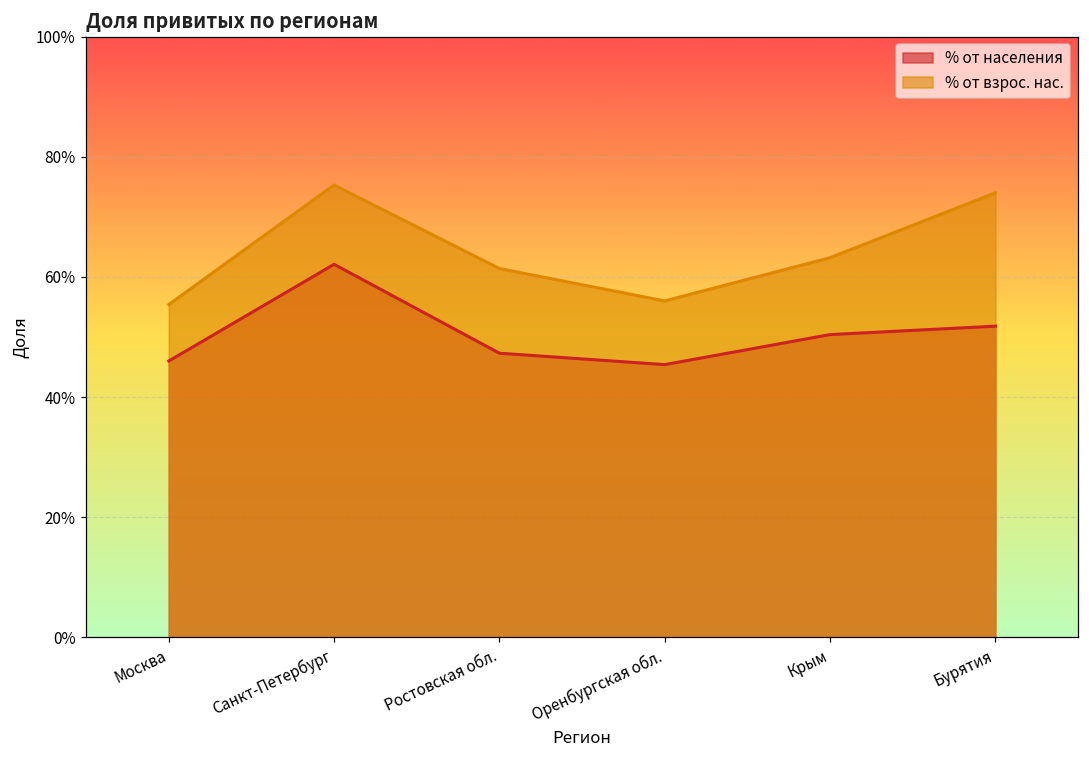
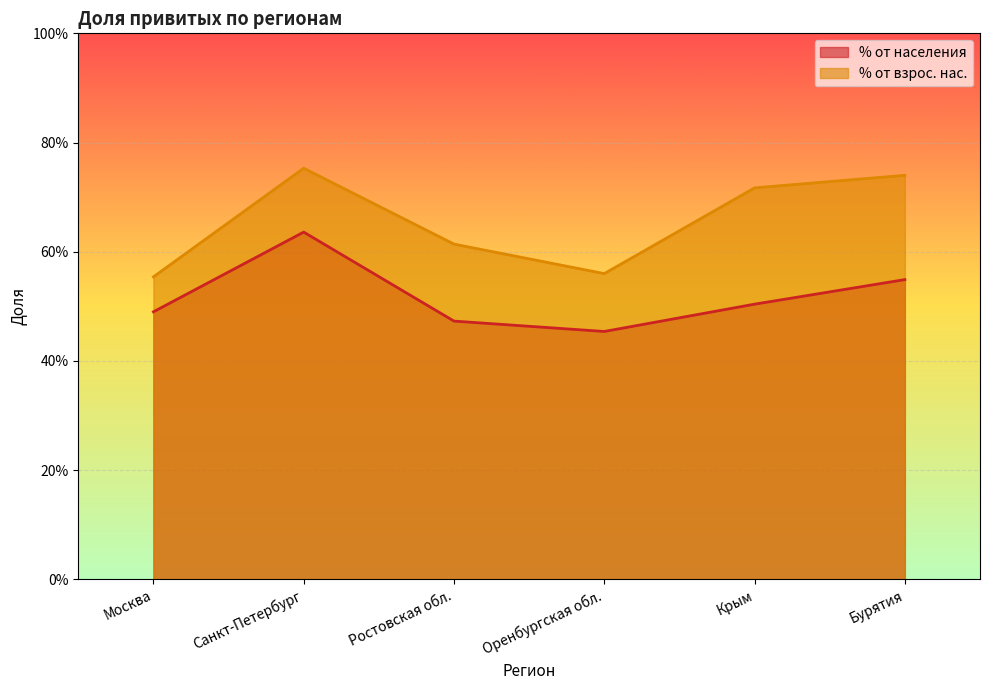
% от населения, Москва: 46% -> 49%
% от населения, Санкт-Петербург: 62% -> 64%
% от взрос. нас., Крым: 63% -> 72%
% от населения, Бурятия: 52% -> 55%
